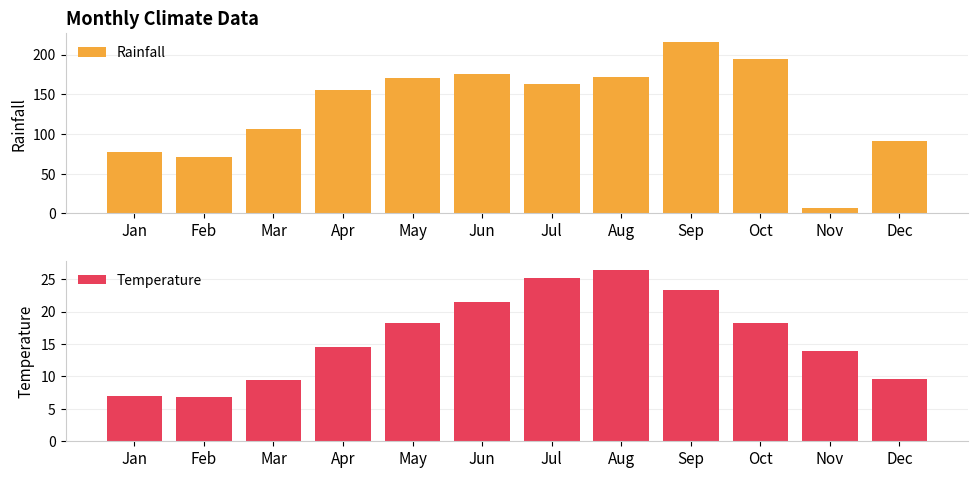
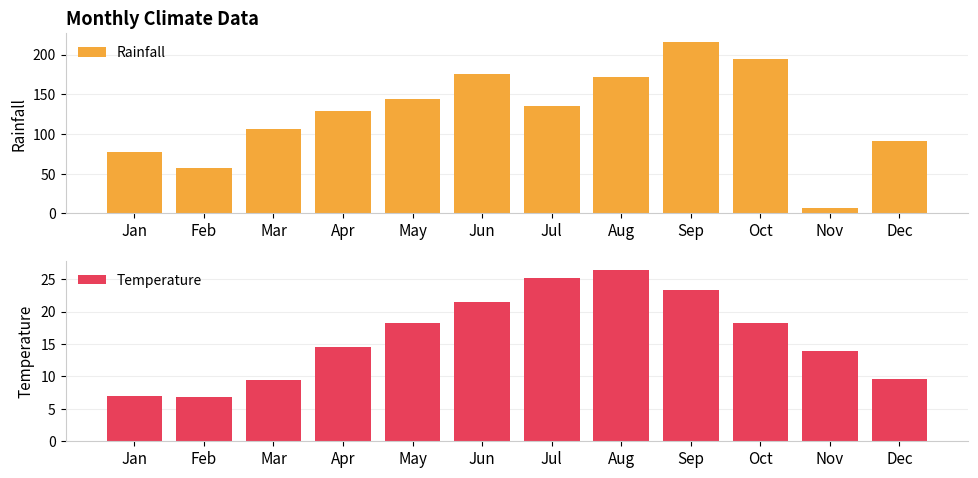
Monthly Climate Data, Feb: 70 -> 60
Monthly Climate Data, Apr: 160 -> 130
Monthly Climate Data, May: 170 -> 140
Monthly Climate Data, Jul: 160 -> 140
